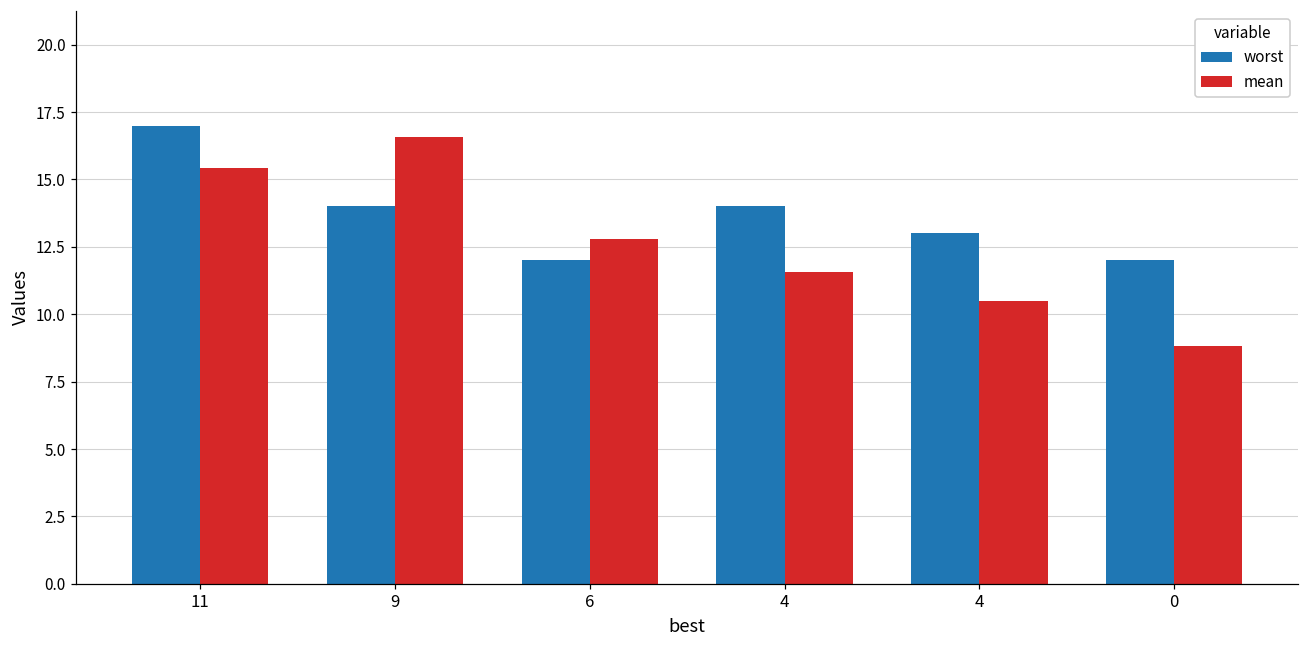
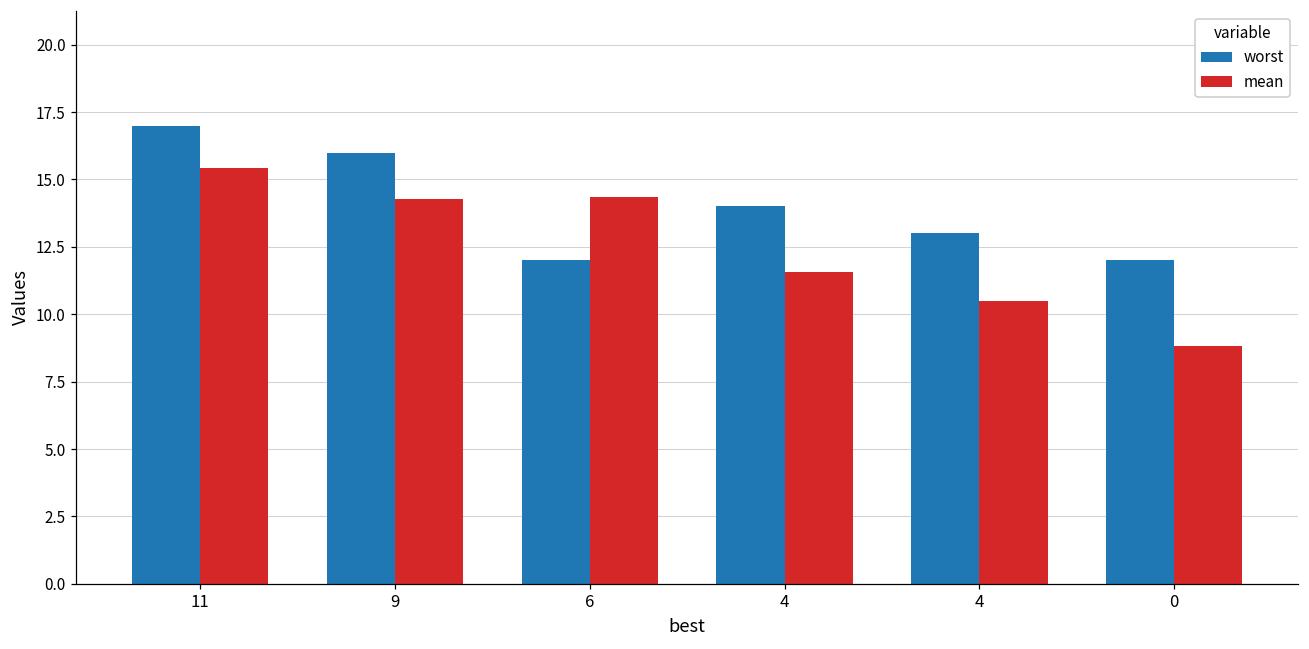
worst, 9: 14 -> 16
mean, 9: 16.6 -> 14.3
mean, 6: 12.8 -> 14.4
